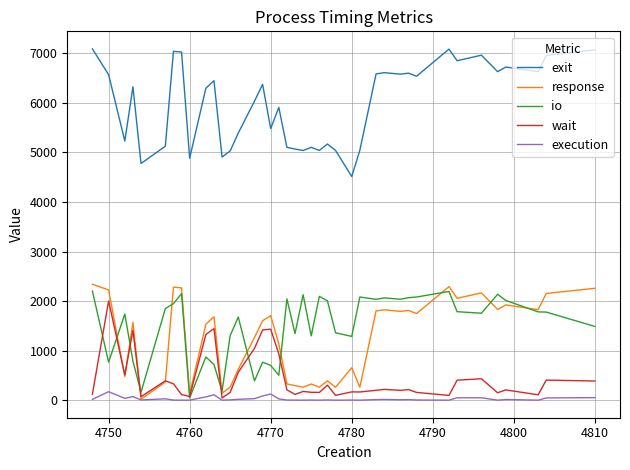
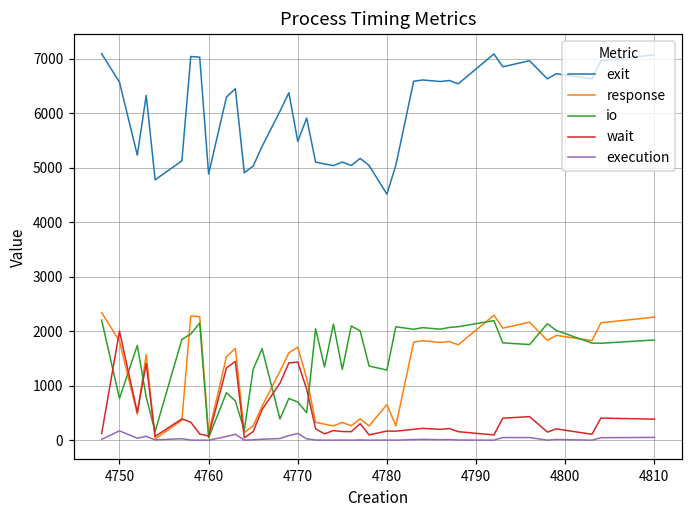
response, 4750: 2200 -> 1800
io, 4810: 1500 -> 1800
